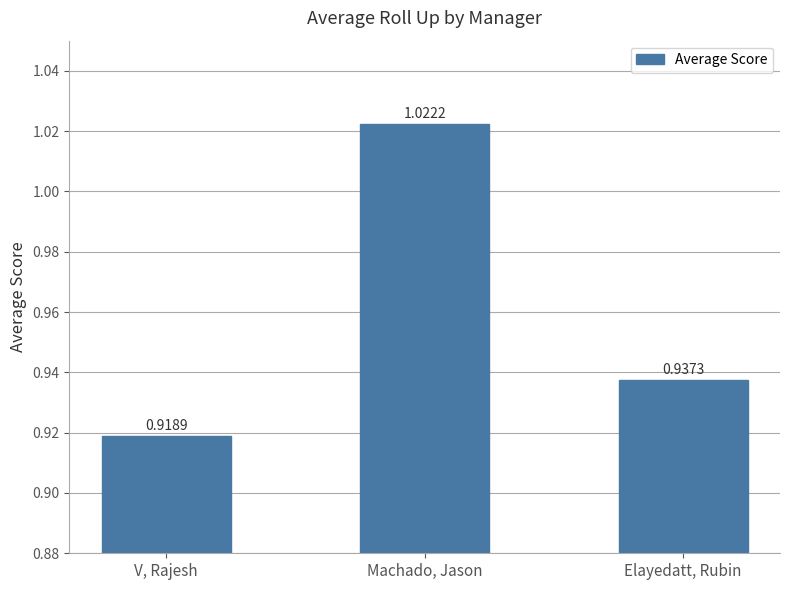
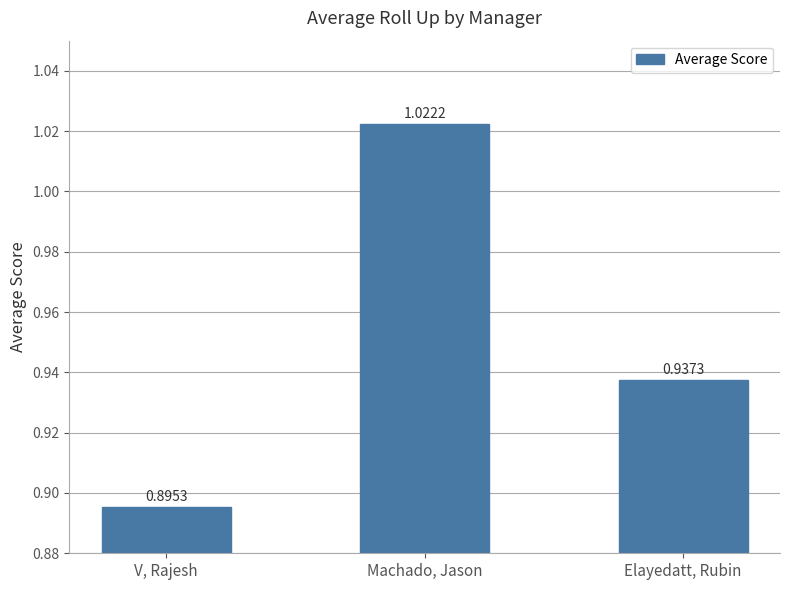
V, Rajesh: 0.9189 -> 0.8953
